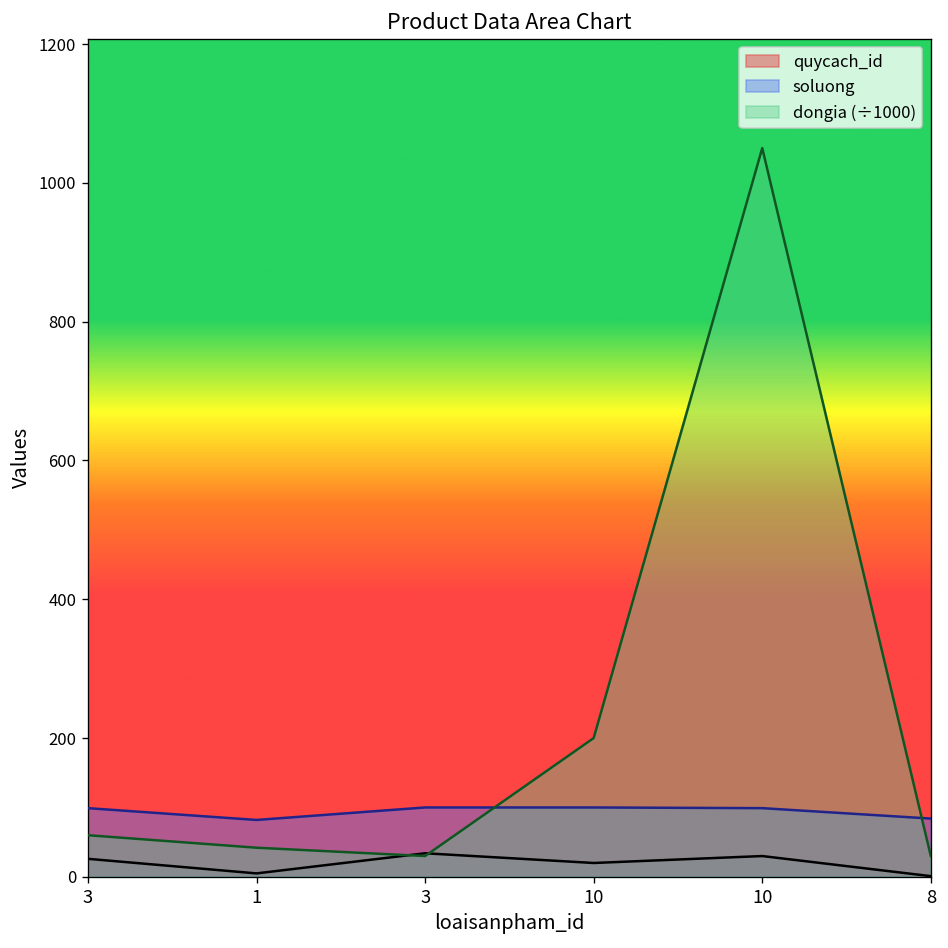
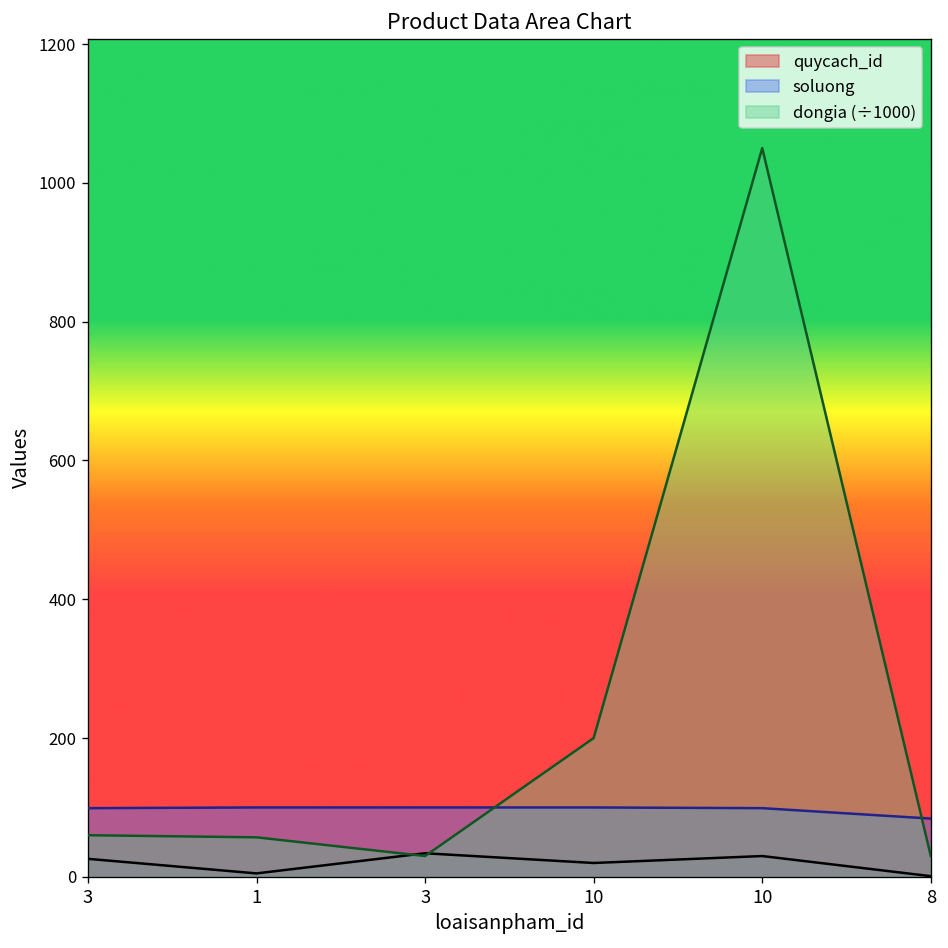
soluong, 1: 80 -> 100
dongia (÷1000), 1: 40 -> 60
